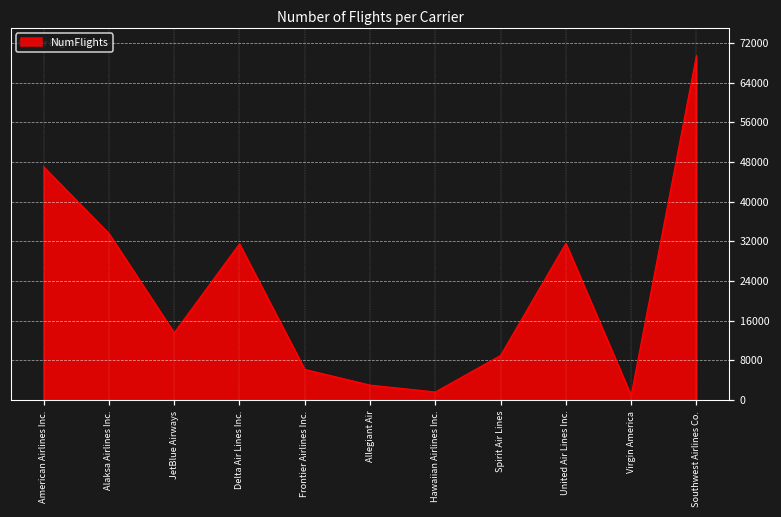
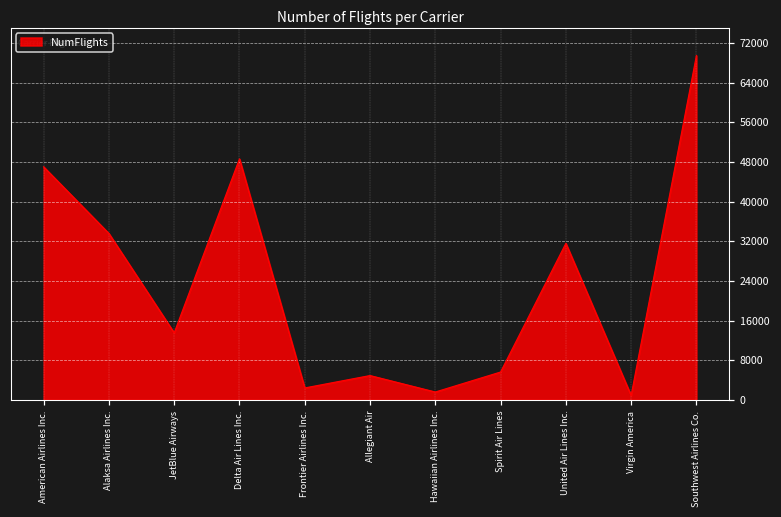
Delta Air Lines Inc.: 31000 -> 49000
Frontier Airlines Inc.: 6000 -> 2000
Allegiant Air: 3000 -> 5000
Spirit Air Lines: 9000 -> 6000
